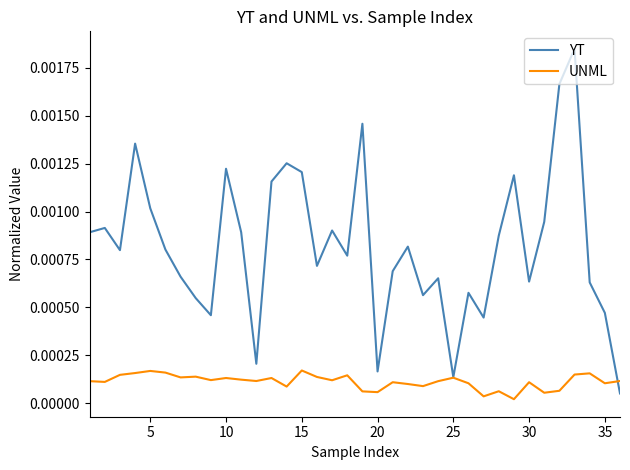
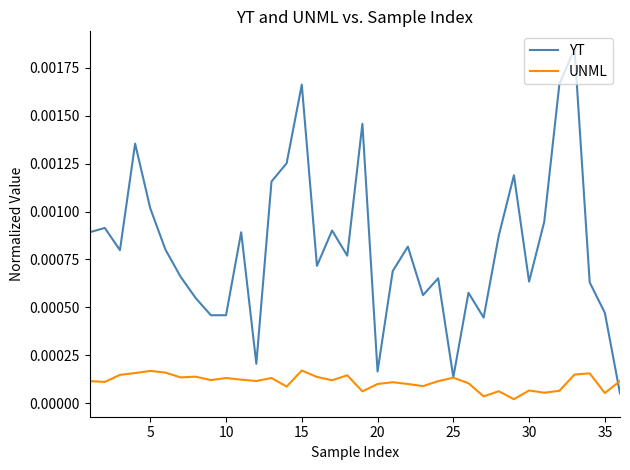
YT, 10: 0.00122 -> 0.00046
YT, 15: 0.00121 -> 0.00166
UNML, 20: 0.00006 -> 0.00010
UNML, 30: 0.00011 -> 0.00007
UNML, 35: 0.00010 -> 0.00005
